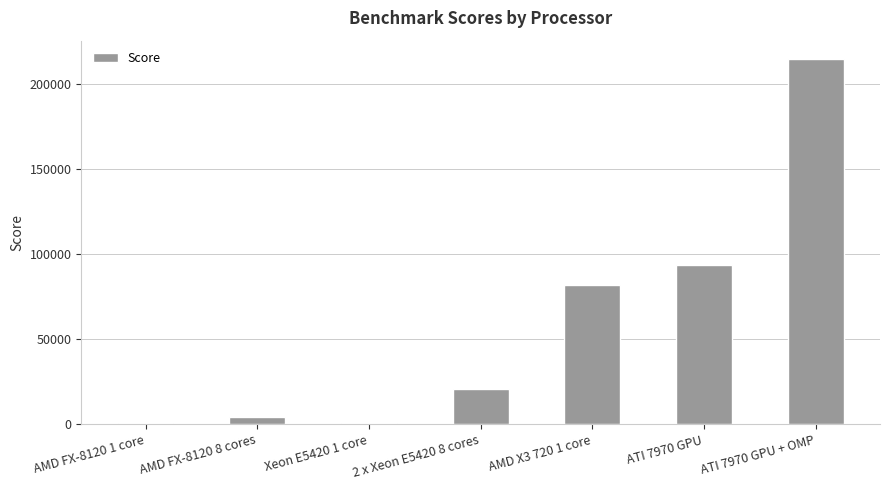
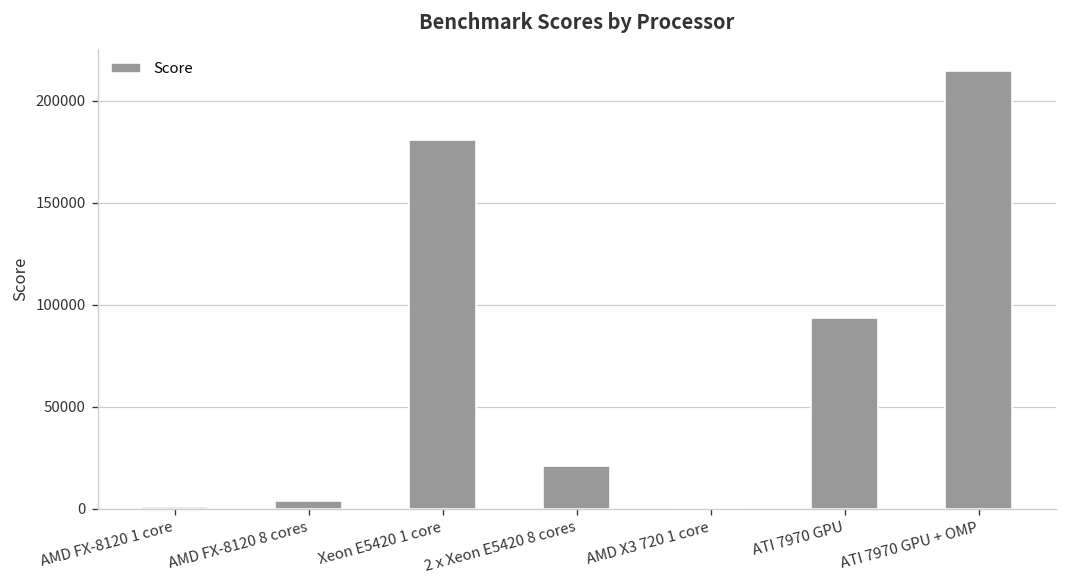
Xeon E5420 1 core: 0 -> 181000
AMD X3 720 1 core: 82000 -> 1000
